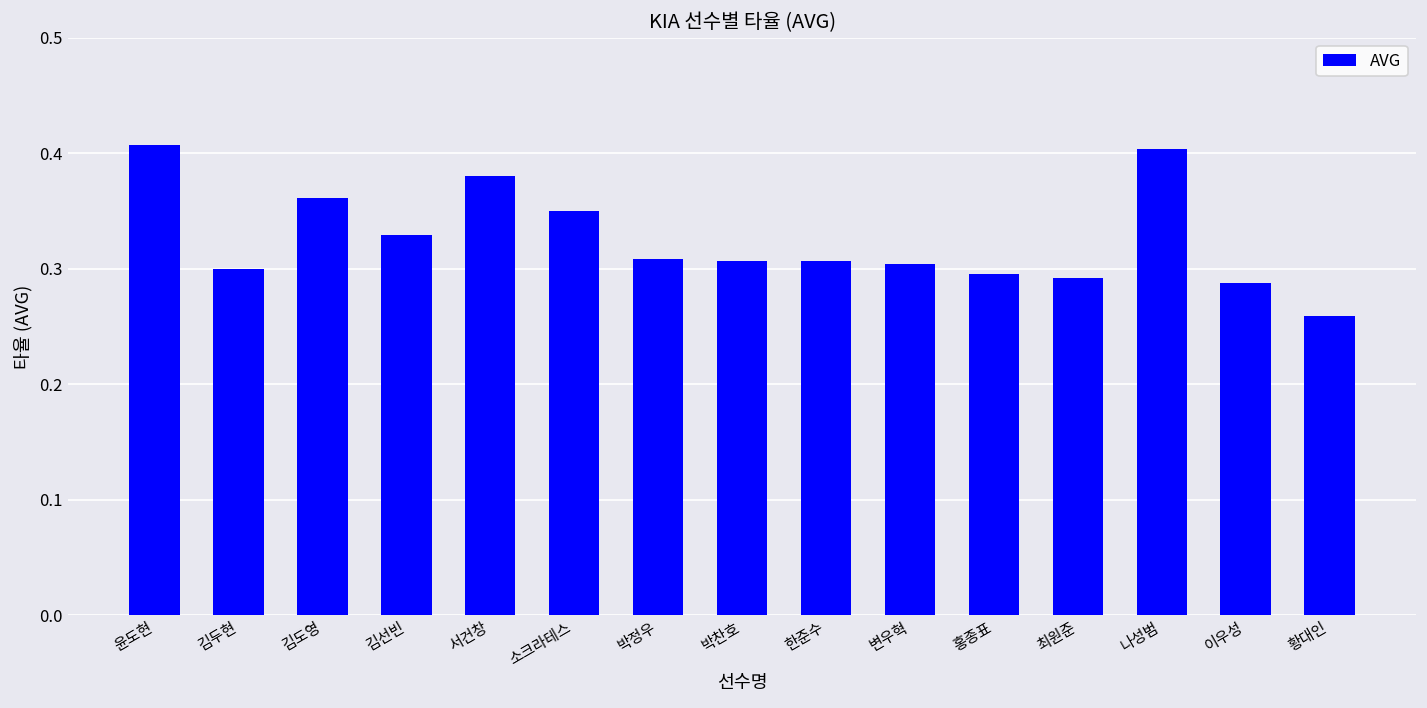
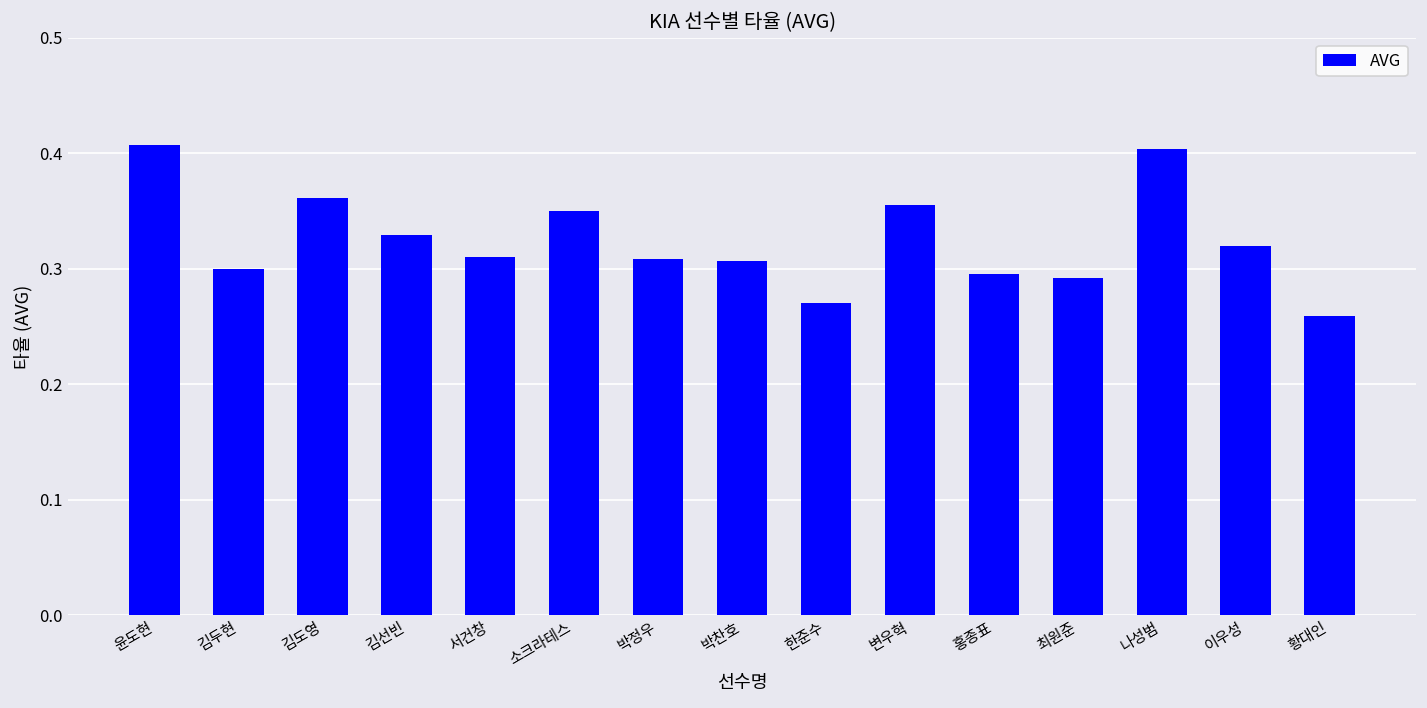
서건창: 0.38 -> 0.31
한준수: 0.31 -> 0.27
변우혁: 0.30 -> 0.36
이우성: 0.29 -> 0.32
